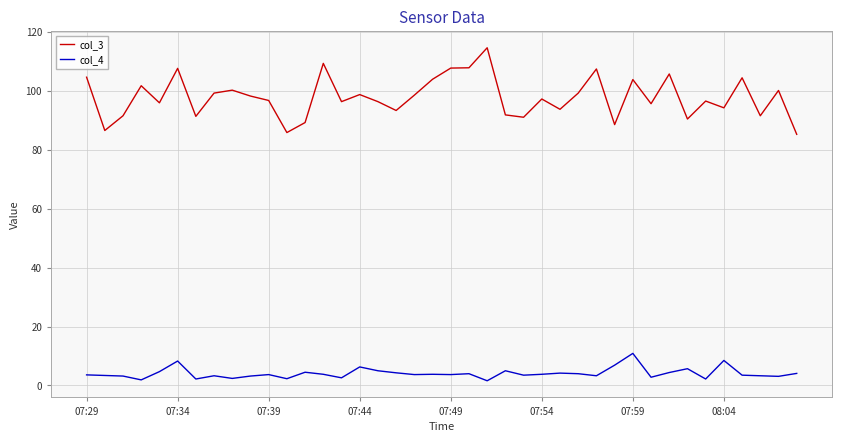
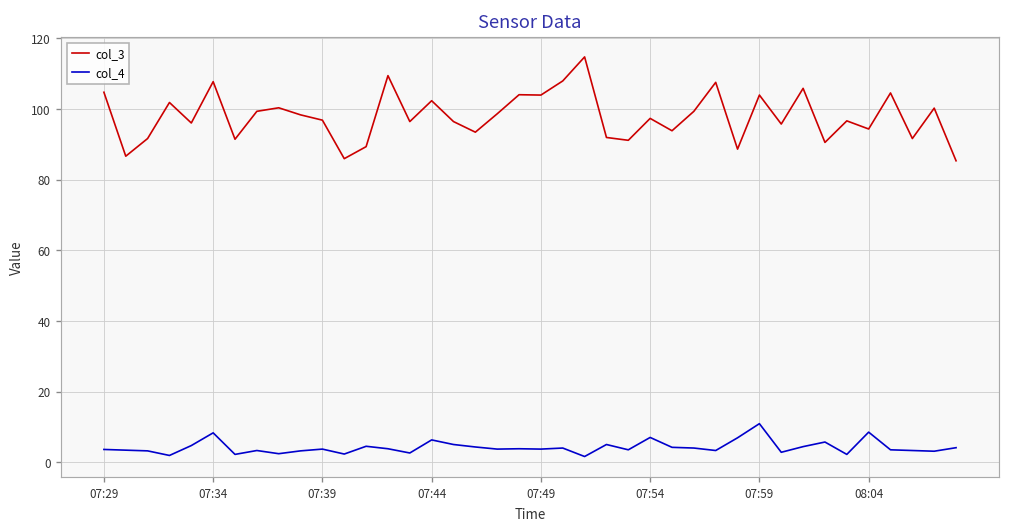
col_3, 07:44: 99 -> 102
col_3, 07:49: 108 -> 104
col_4, 07:54: 4 -> 7
